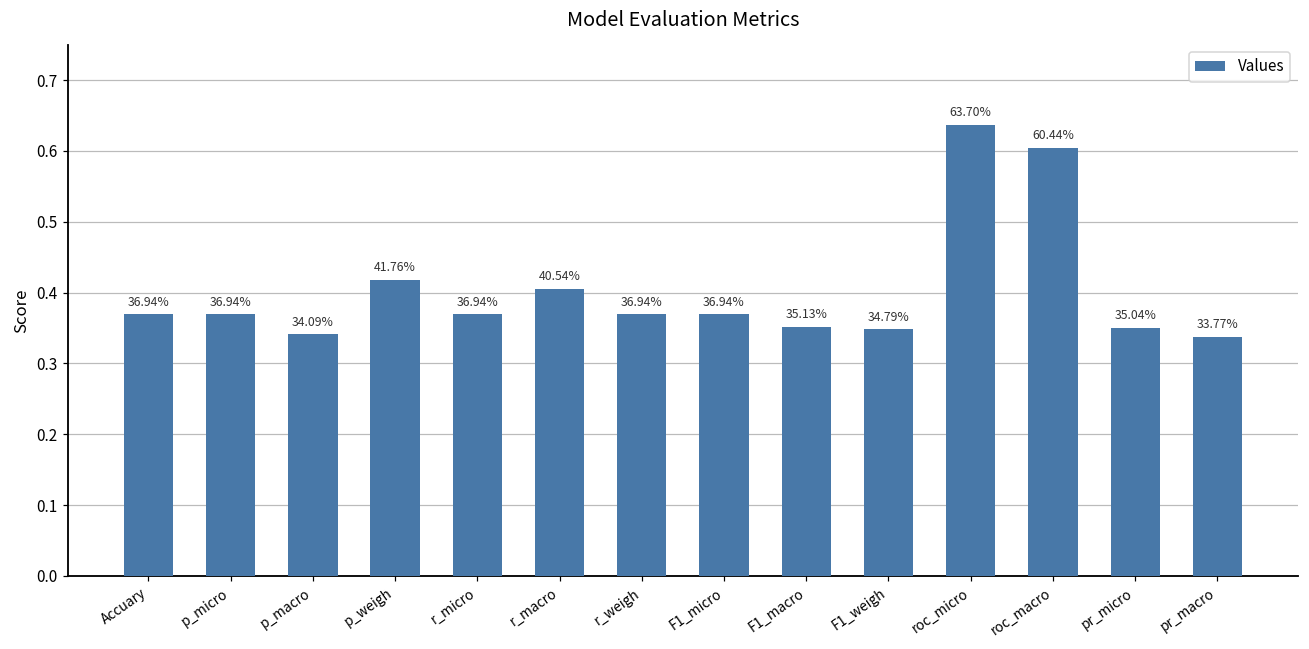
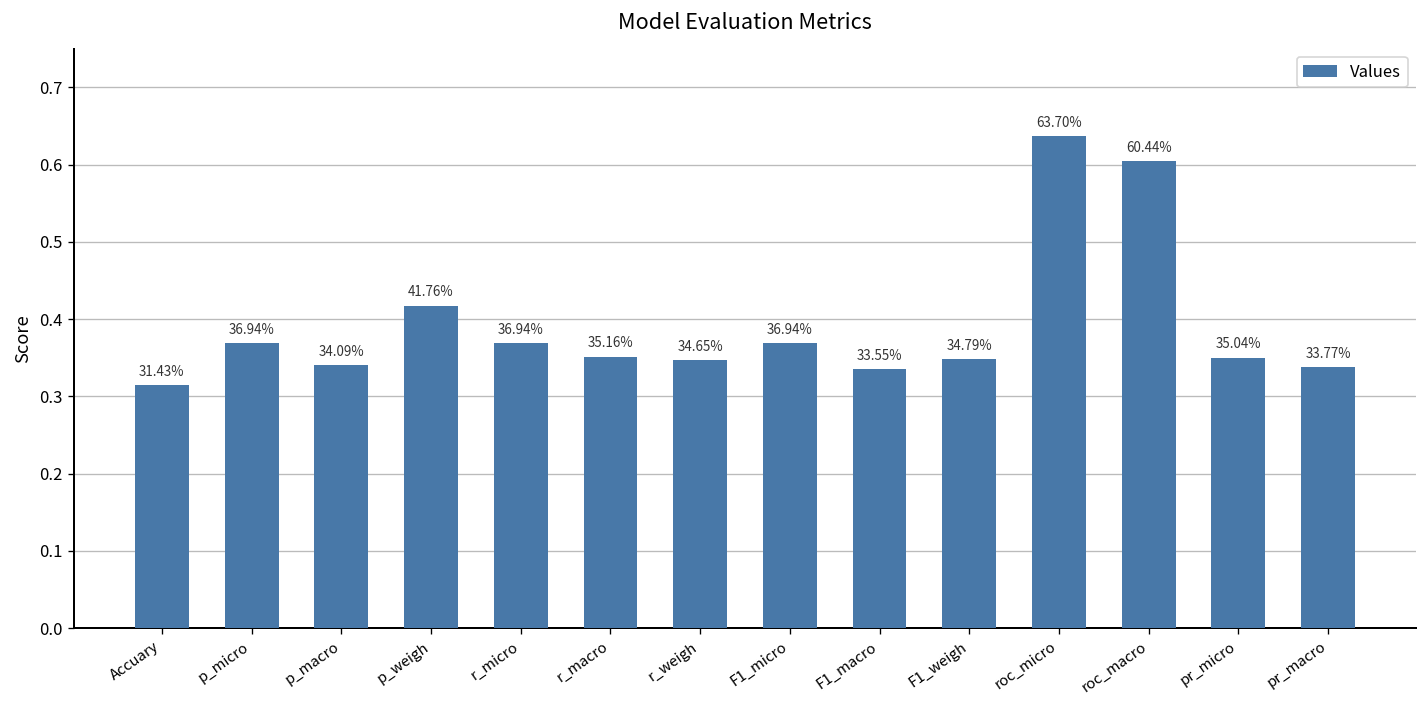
Accuary: 36.94% -> 31.43%
r_macro: 40.54% -> 35.16%
r_weigh: 36.94% -> 34.65%
F1_macro: 35.13% -> 33.55%
